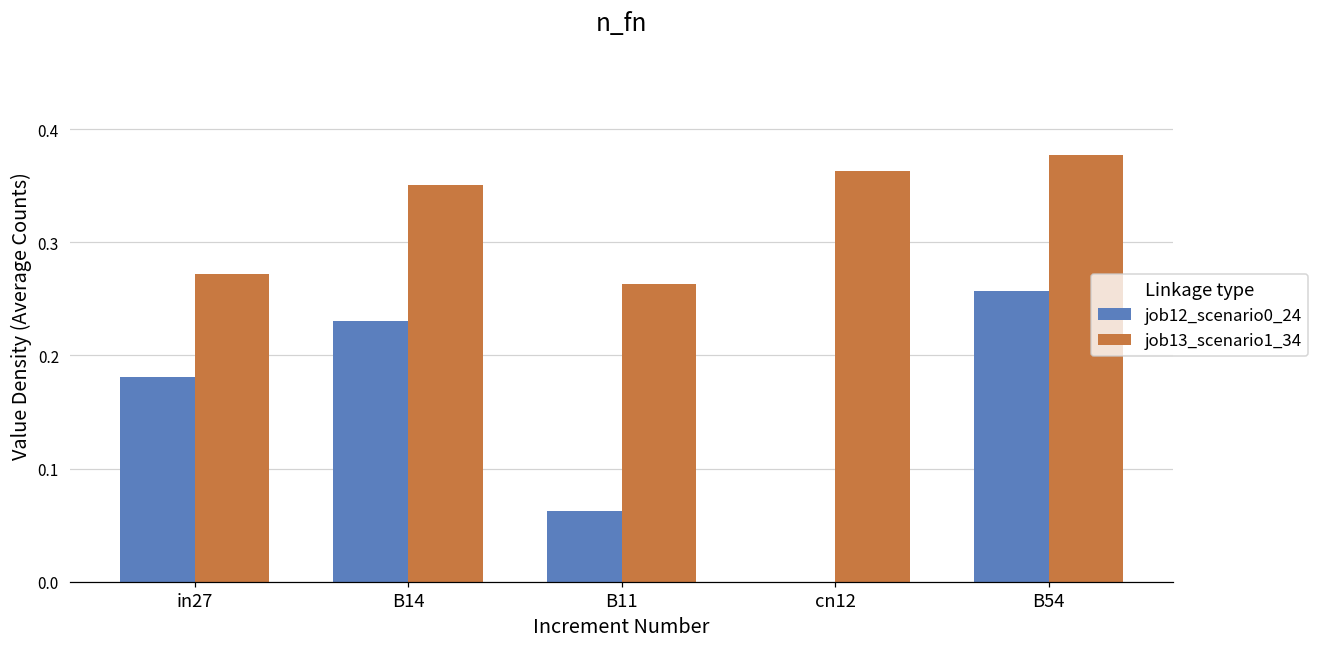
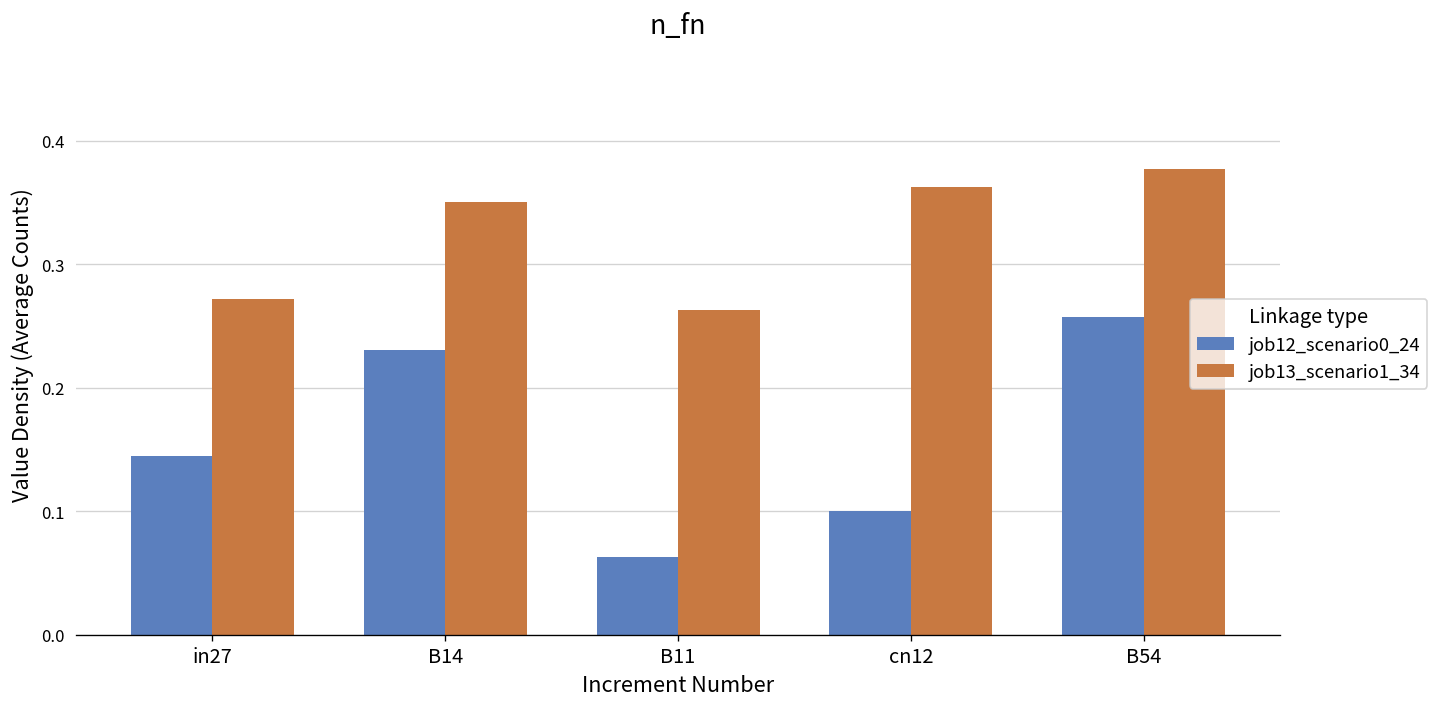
job12_scenario0_24, in27: 0.181 -> 0.145
job12_scenario0_24, cn12: 0.0 -> 0.1
